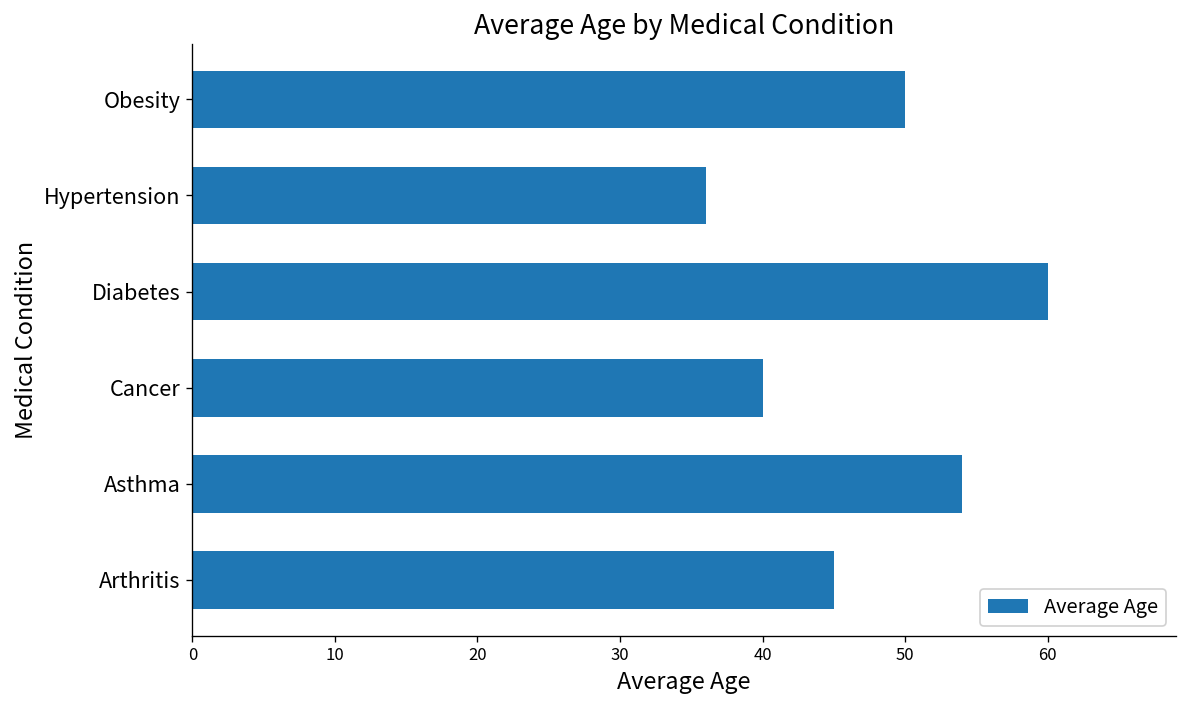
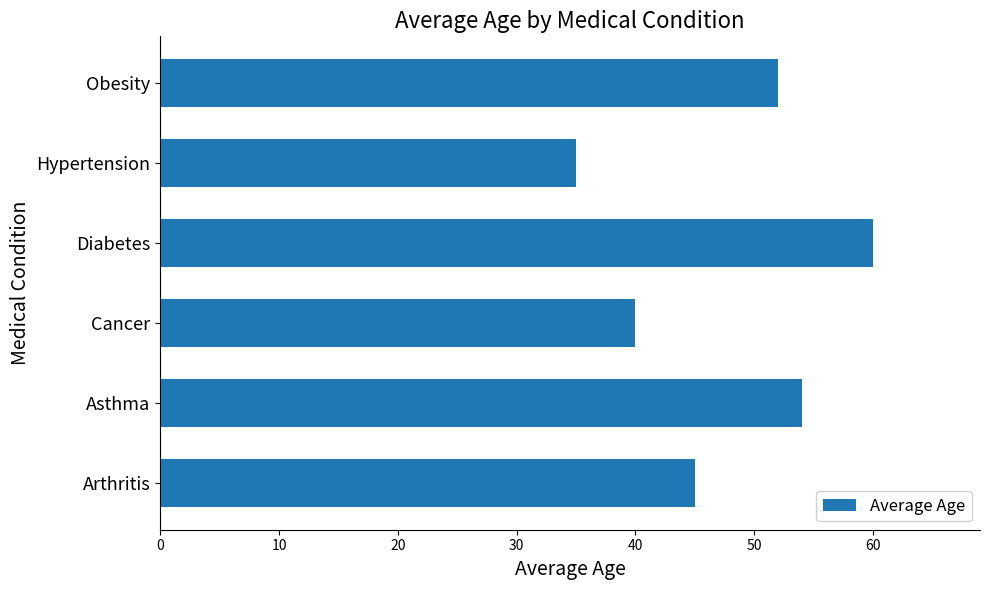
Obesity: 50 -> 52
Hypertension: 36 -> 35
